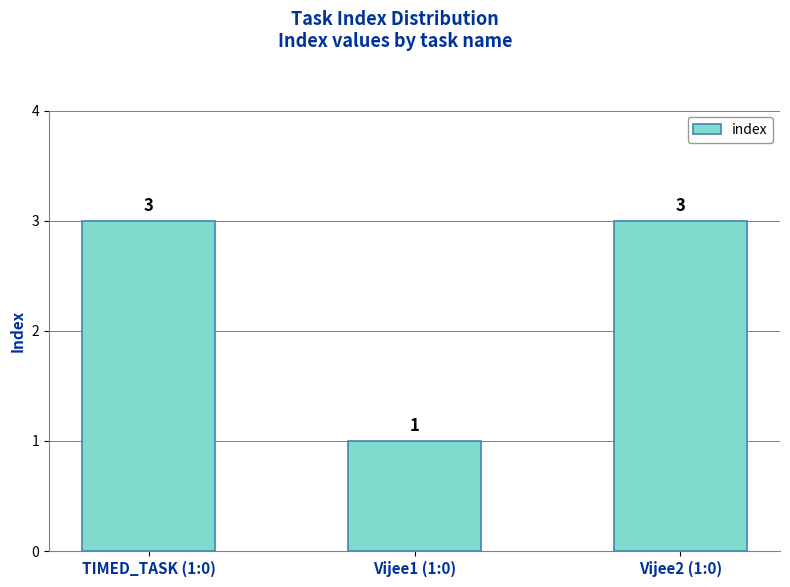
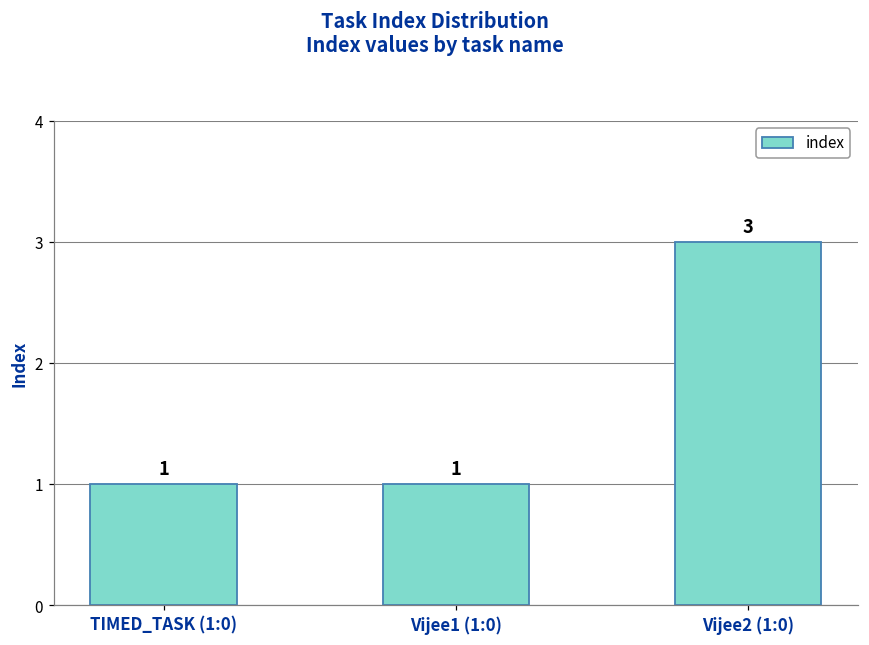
TIMED_TASK (1:0): 3 -> 1
